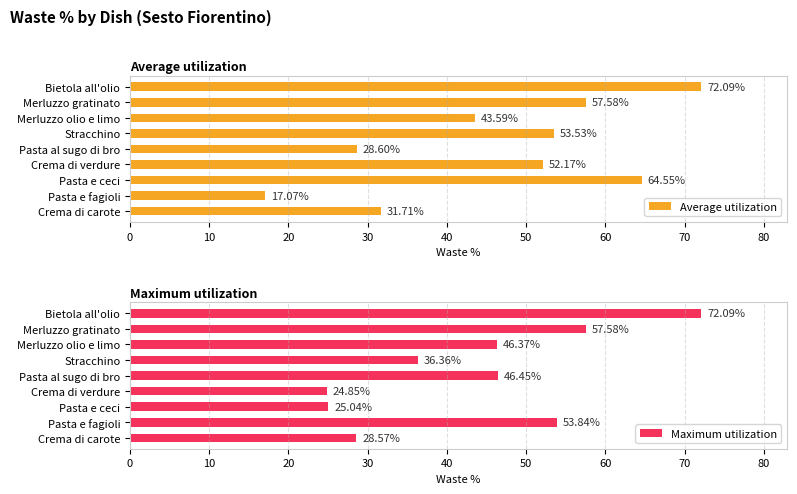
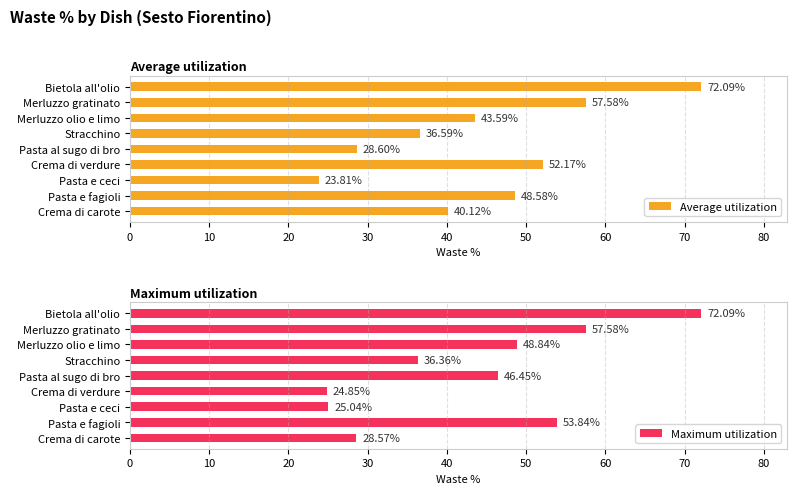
Average utilization, Stracchino: 53.53% -> 36.59%
Average utilization, Pasta e ceci: 64.55% -> 23.81%
Average utilization, Pasta e fagioli: 17.07% -> 48.58%
Average utilization, Crema di carote: 31.71% -> 40.12%
Maximum utilization, Merluzzo olio e limo: 46.37% -> 48.84%
